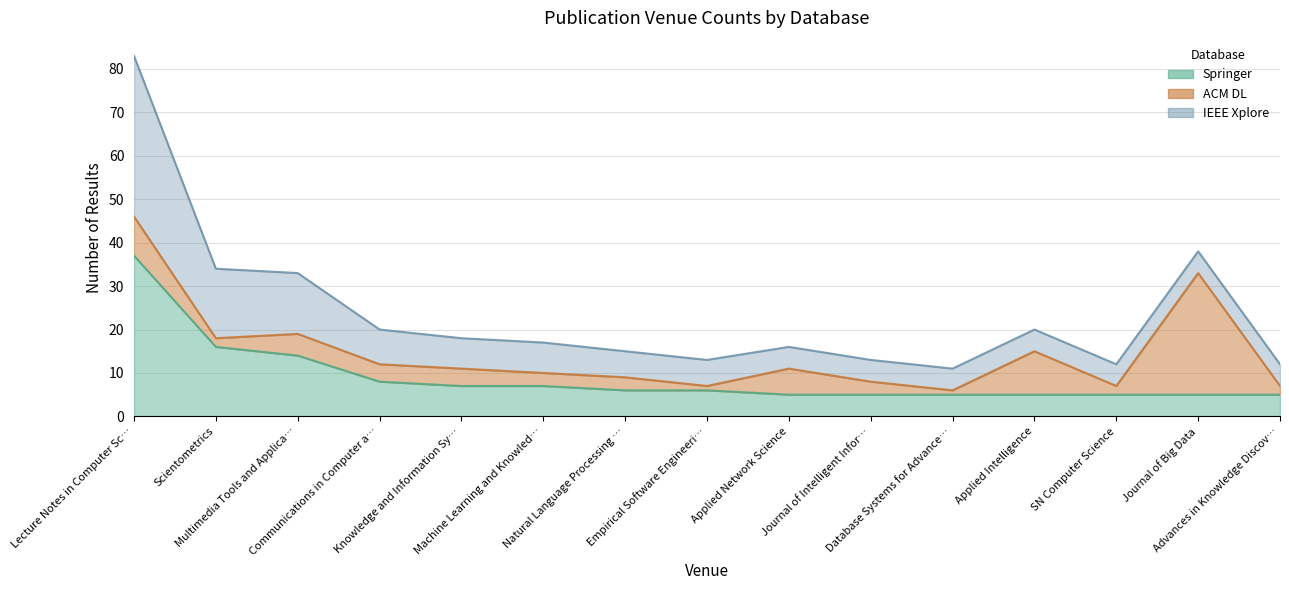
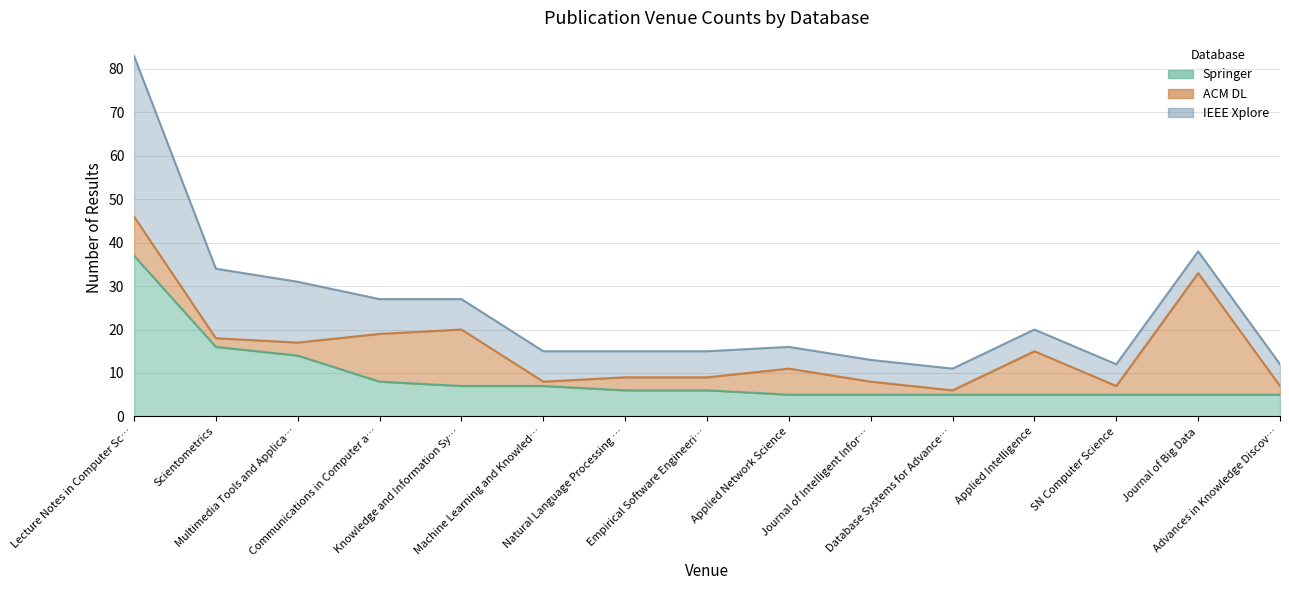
ACM DL, Multimedia Tools and Applica…: 5 -> 3
ACM DL, Communications in Computer a…: 4 -> 11
ACM DL, Knowledge and Information Sy…: 4 -> 13
ACM DL, Machine Learning and Knowled…: 3 -> 1
ACM DL, Empirical Software Engineeri…: 1 -> 3
